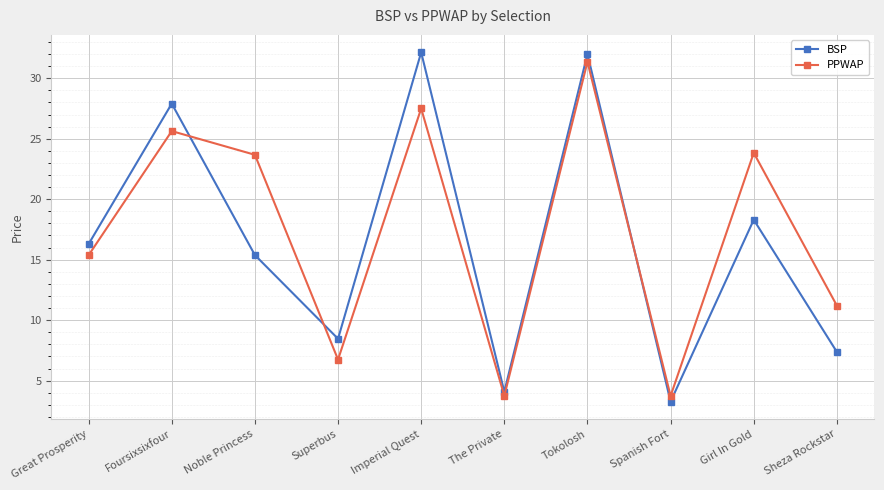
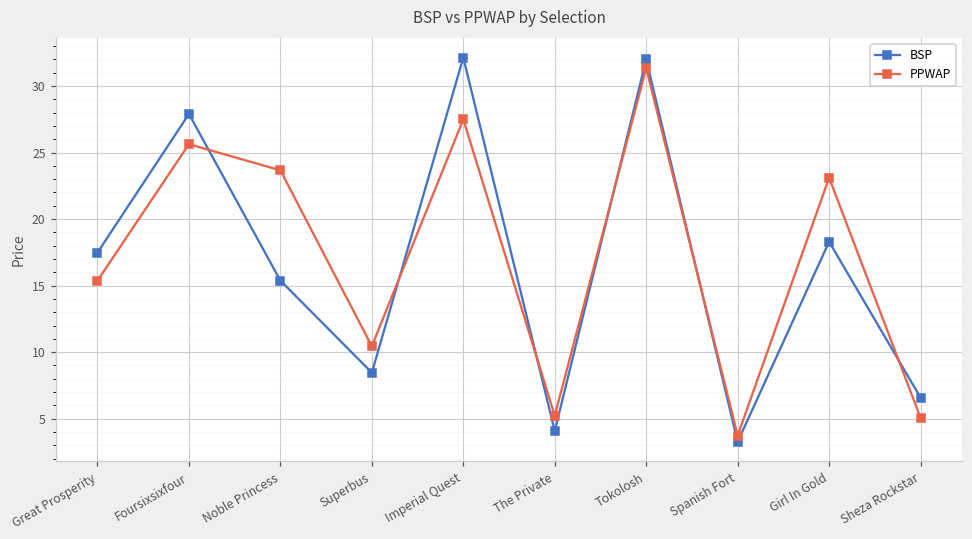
BSP, Great Prosperity: 16.3 -> 17.5
PPWAP, Superbus: 6.7 -> 10.4
PPWAP, The Private: 3.7 -> 5.2
PPWAP, Girl In Gold: 23.8 -> 23.1
BSP, Sheza Rockstar: 7.4 -> 6.6
PPWAP, Sheza Rockstar: 11.2 -> 5.1
